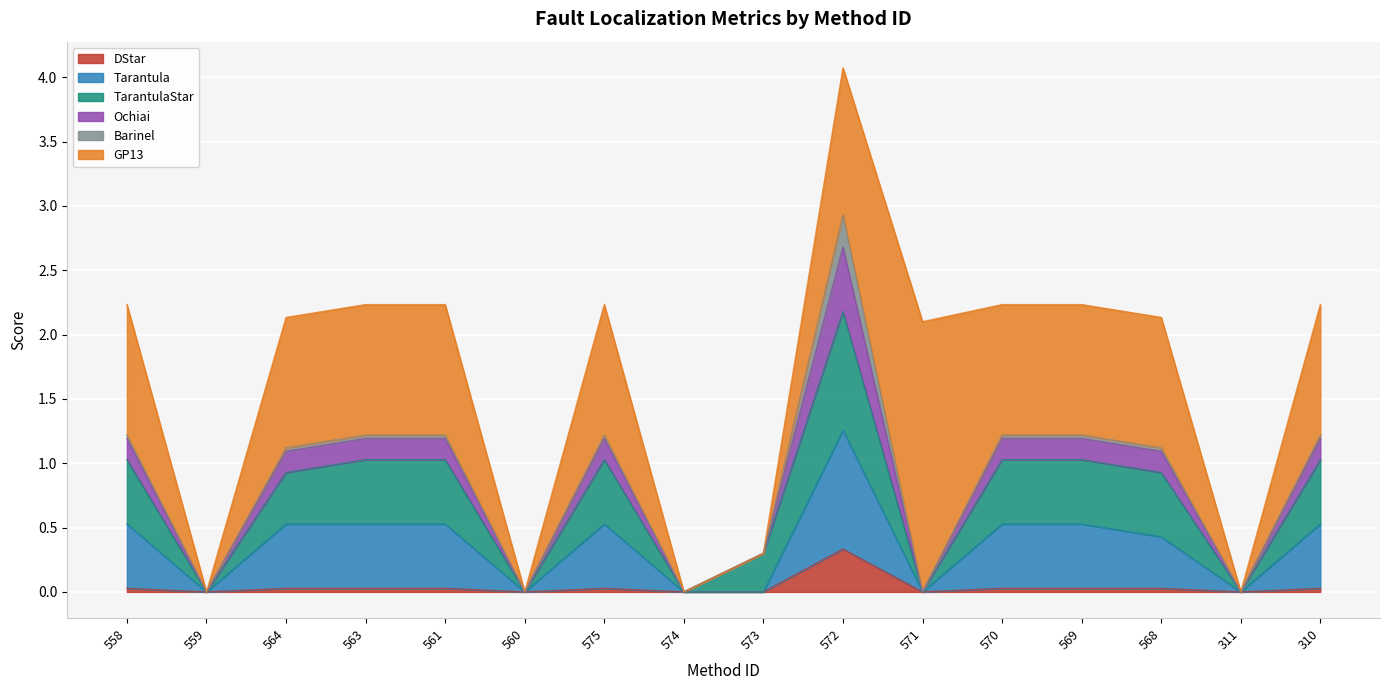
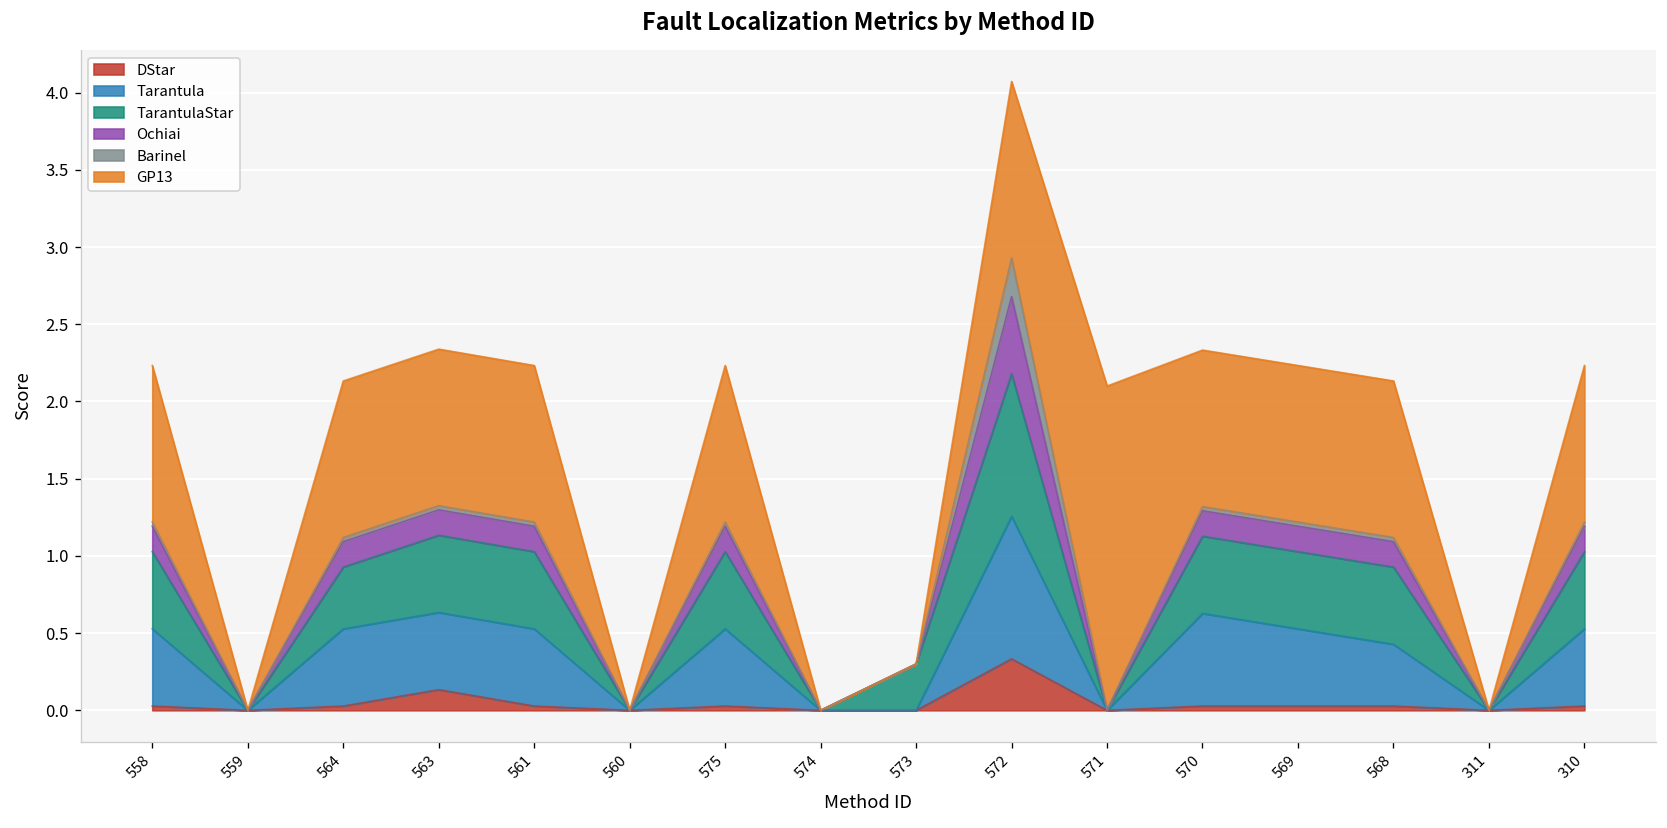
DStar, 563: 0.03 -> 0.13
Tarantula, 570: 0.5 -> 0.6
